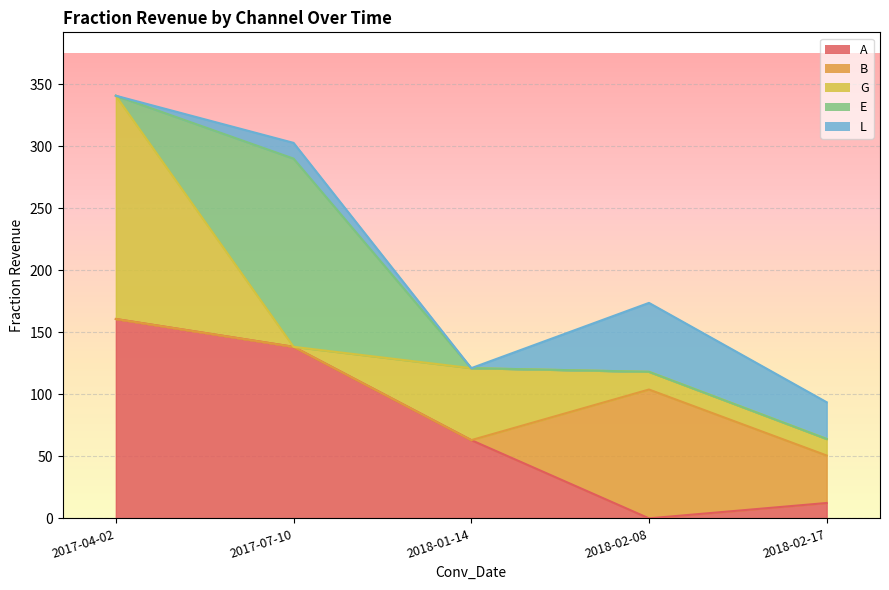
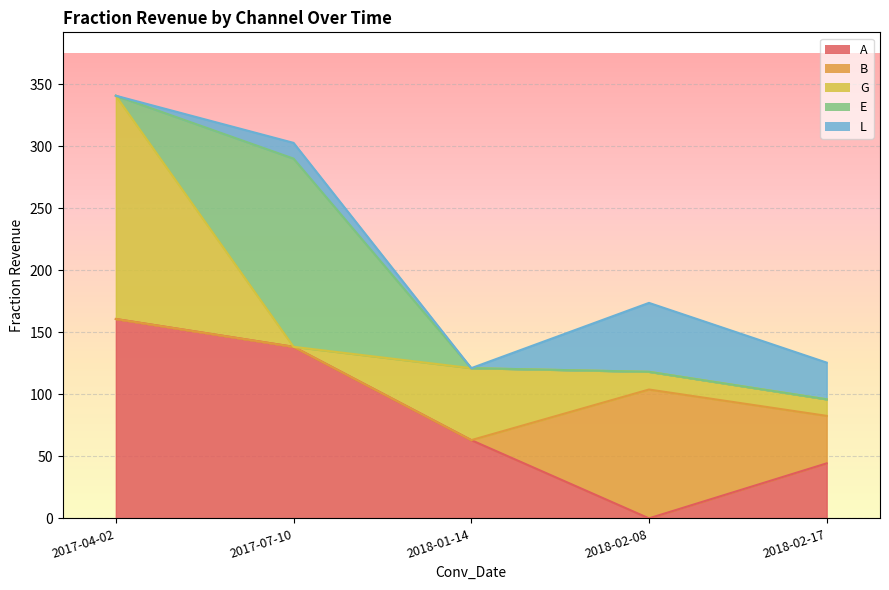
A, 2018-02-17: 12 -> 44
